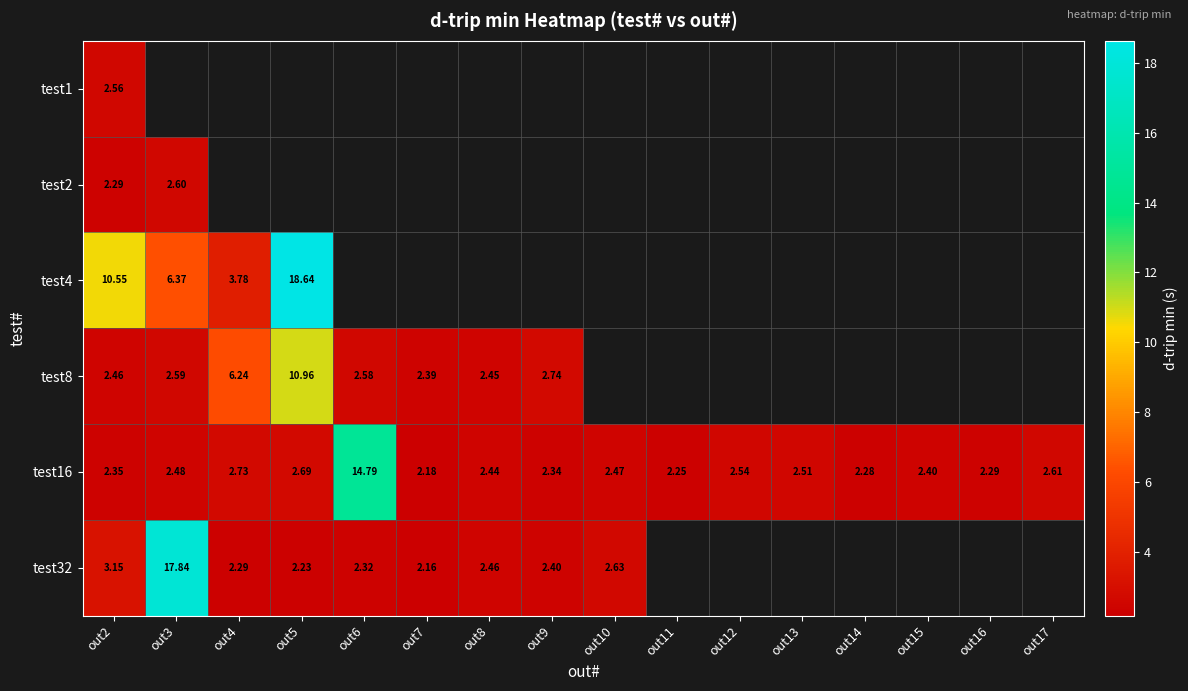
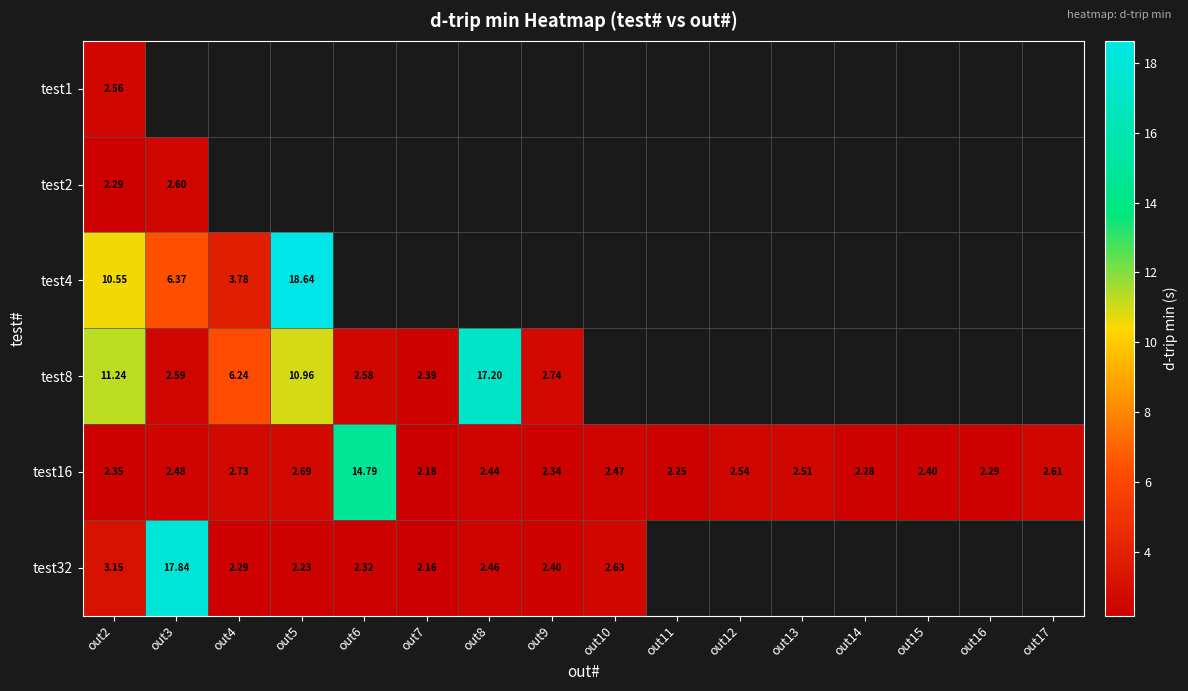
test8, out2: 2.46 -> 11.24
test8, out8: 2.45 -> 17.20
